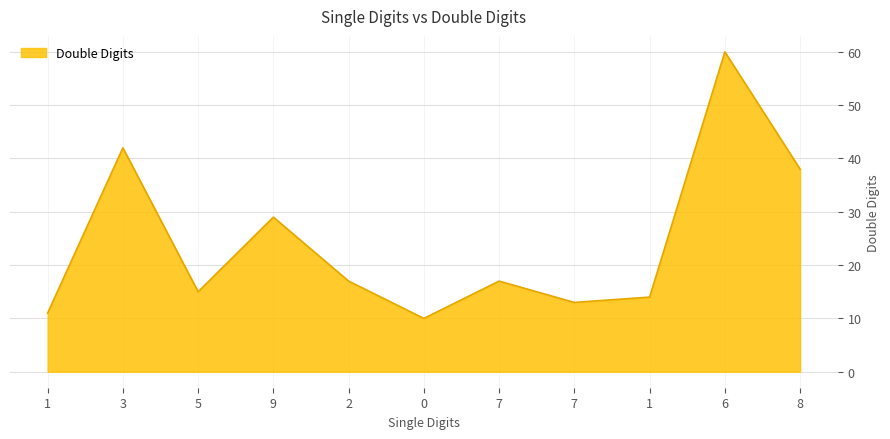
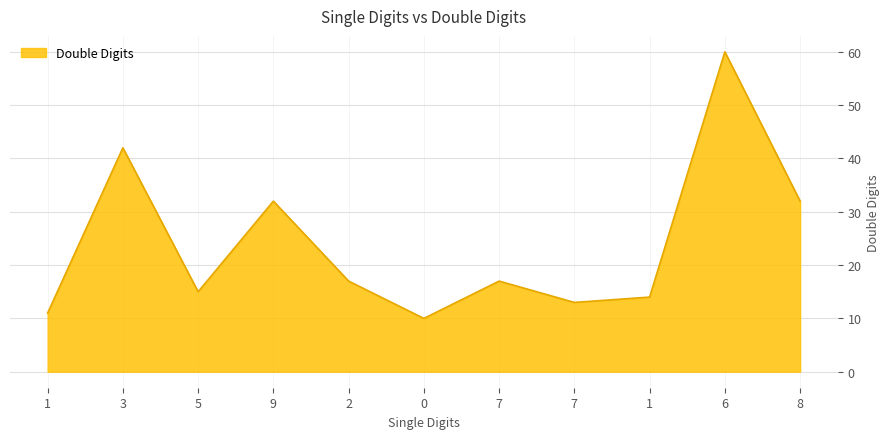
9: 29 -> 32
8: 38 -> 32
